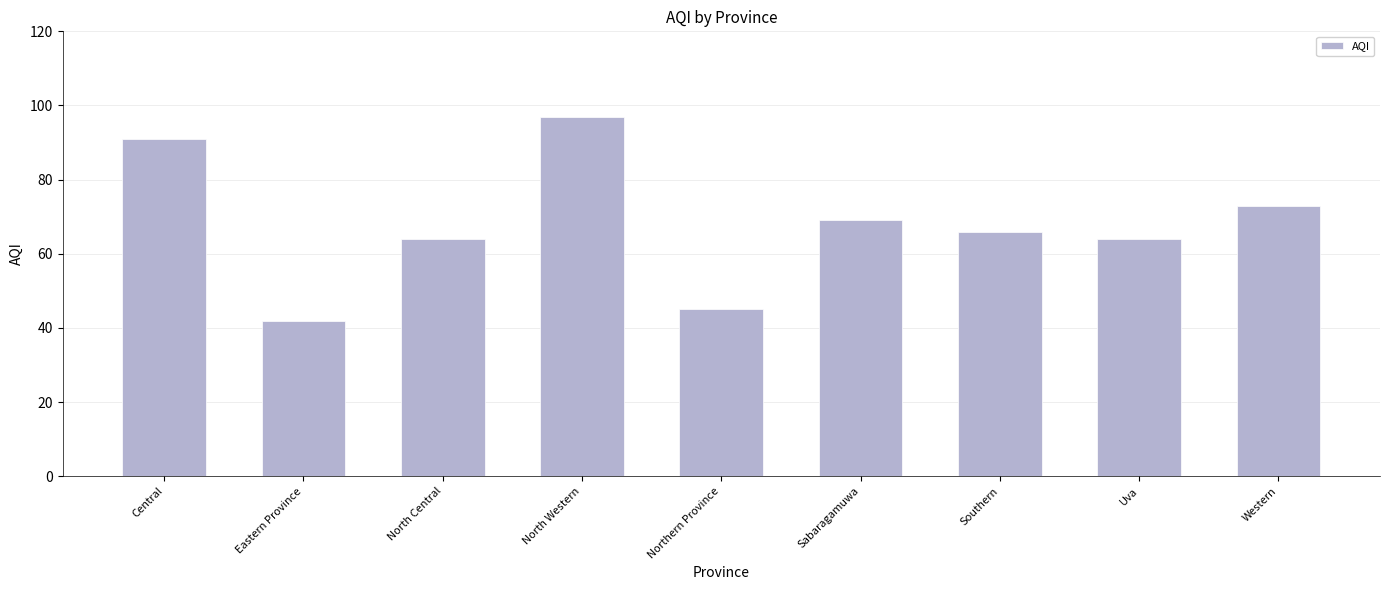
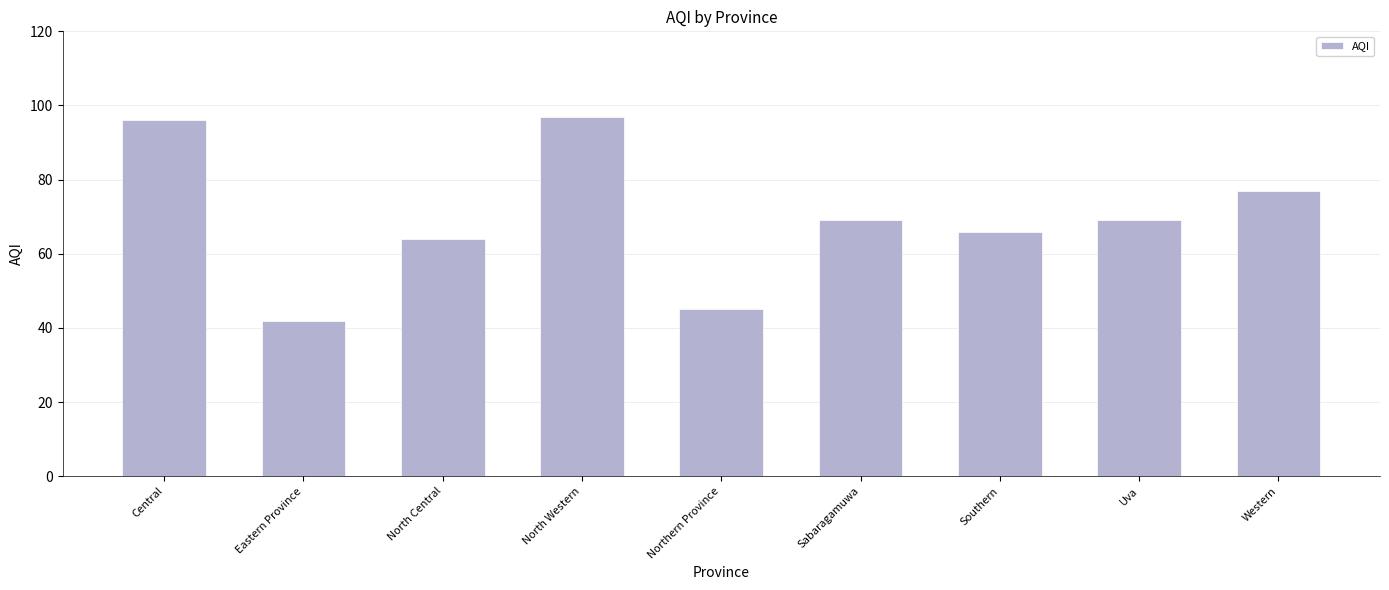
Central: 91 -> 96
Uva: 64 -> 69
Western: 73 -> 77
